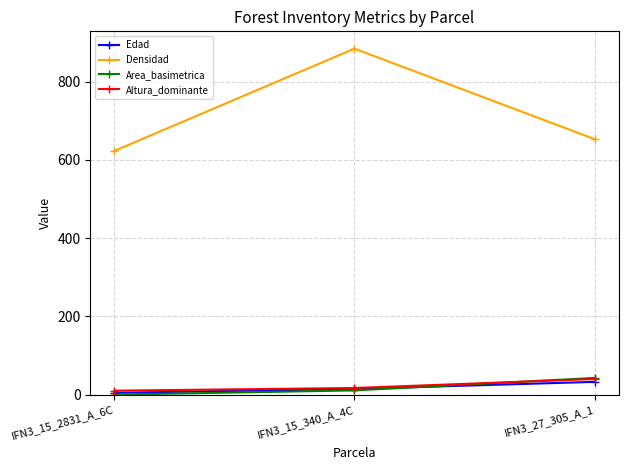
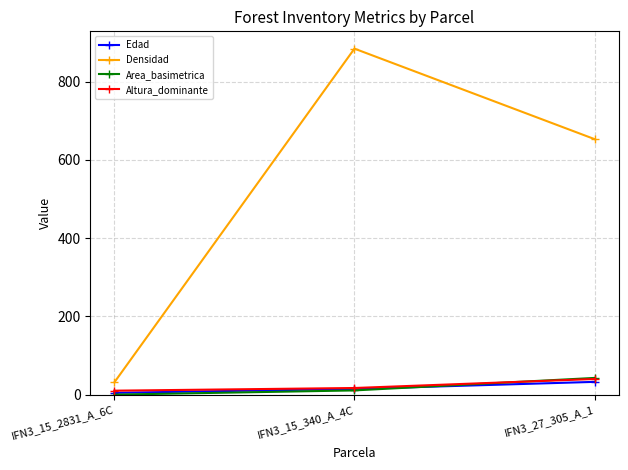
Densidad, IFN3_15_2831_A_6C: 620 -> 30
